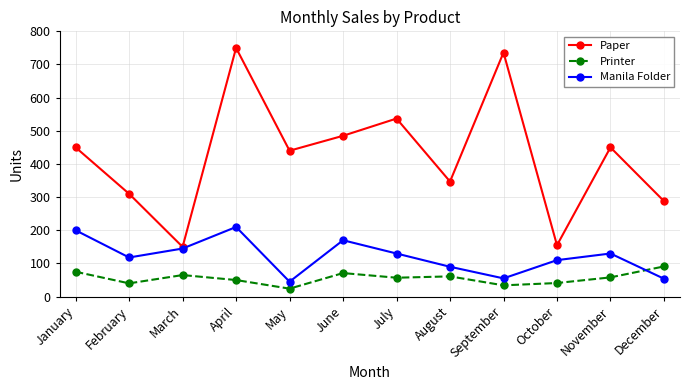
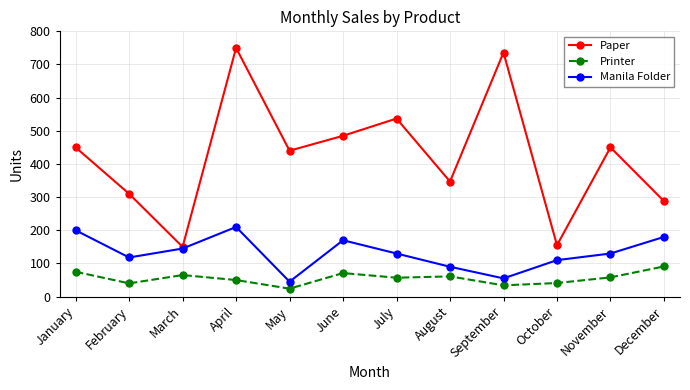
Manila Folder, December: 50 -> 180
